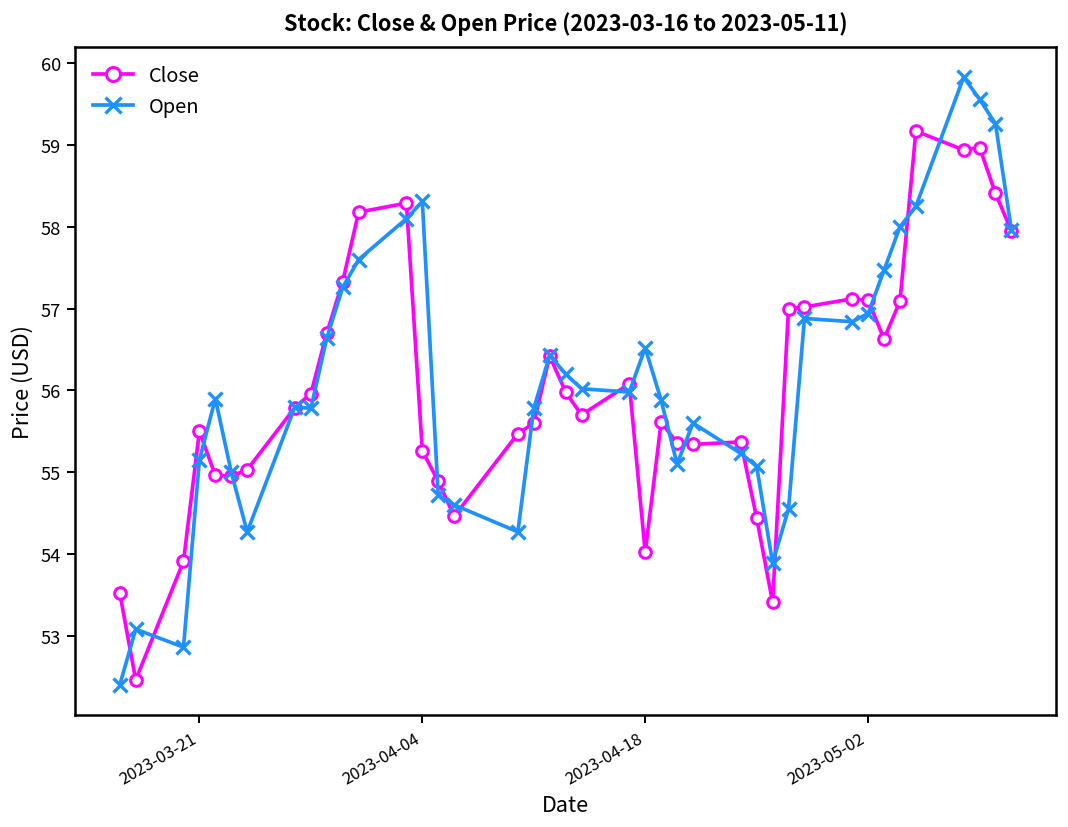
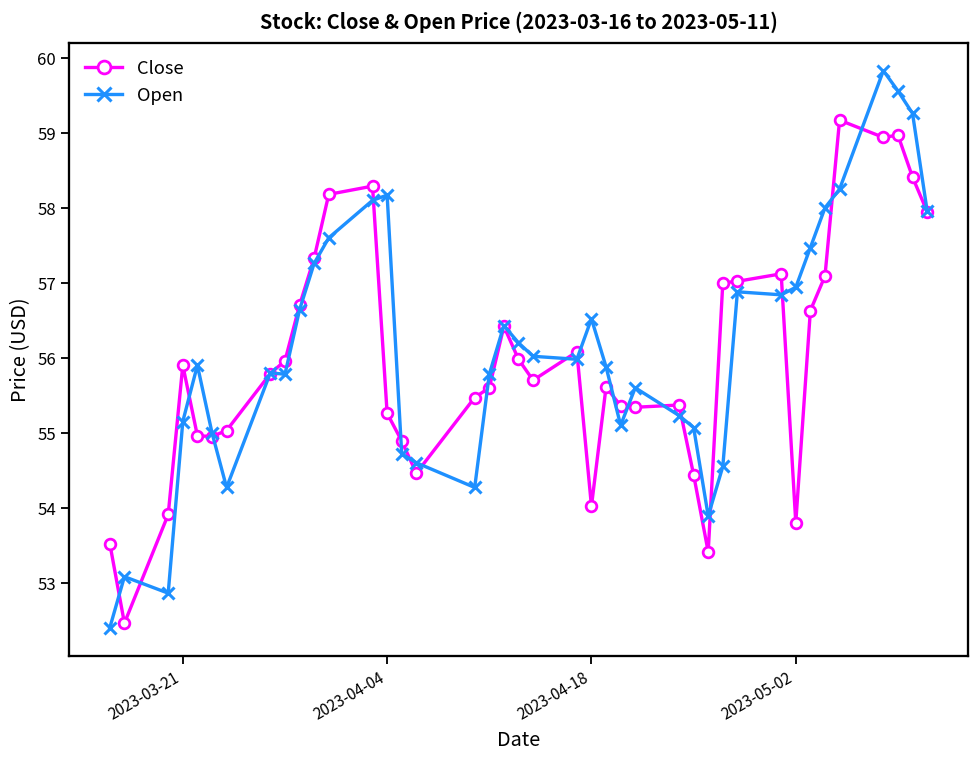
Close, 2023-03-21: 55.5 -> 55.9
Open, 2023-04-04: 58.3 -> 58.2
Close, 2023-05-02: 57.1 -> 53.8
